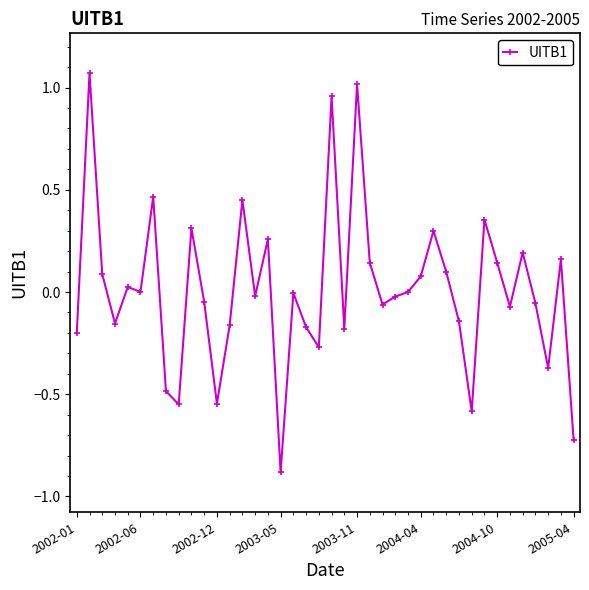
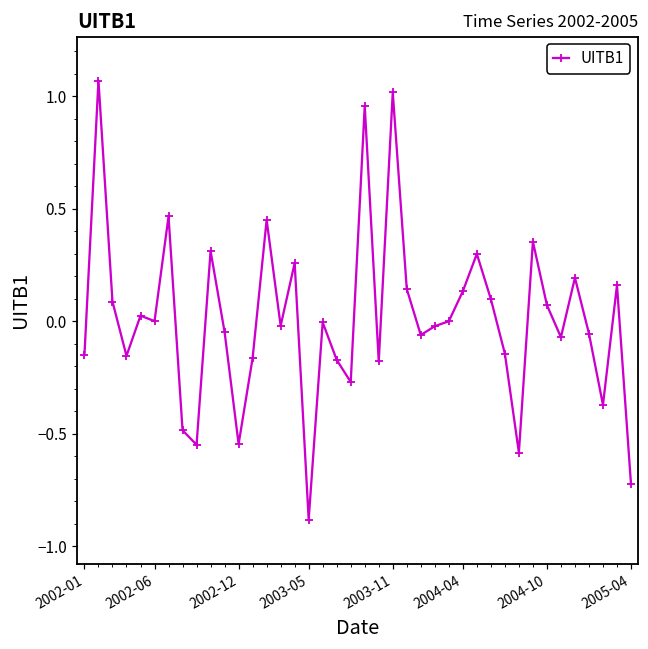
2002-01: -0.20 -> -0.15
2004-04: 0.08 -> 0.13
2004-10: 0.14 -> 0.07
